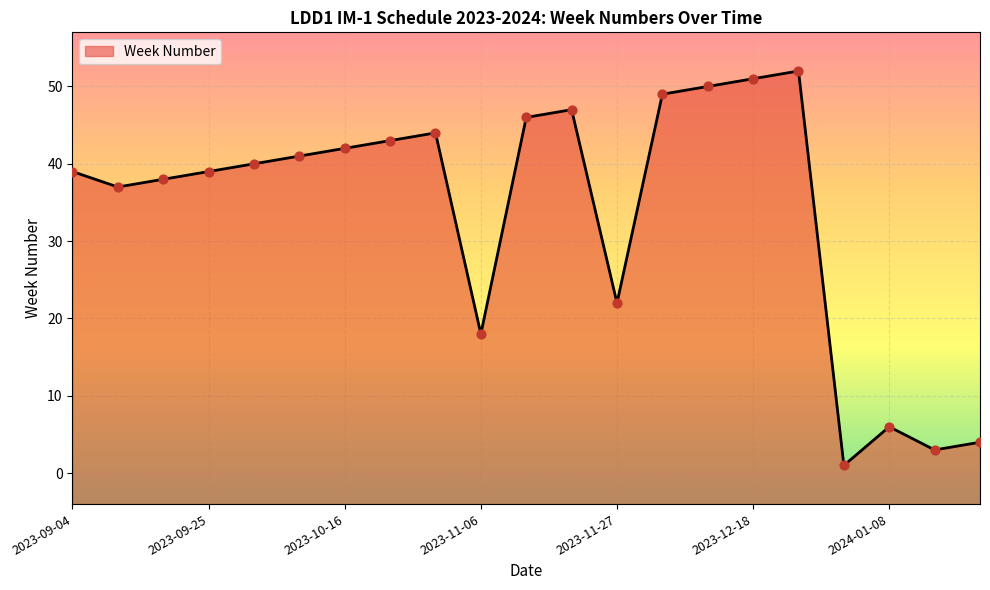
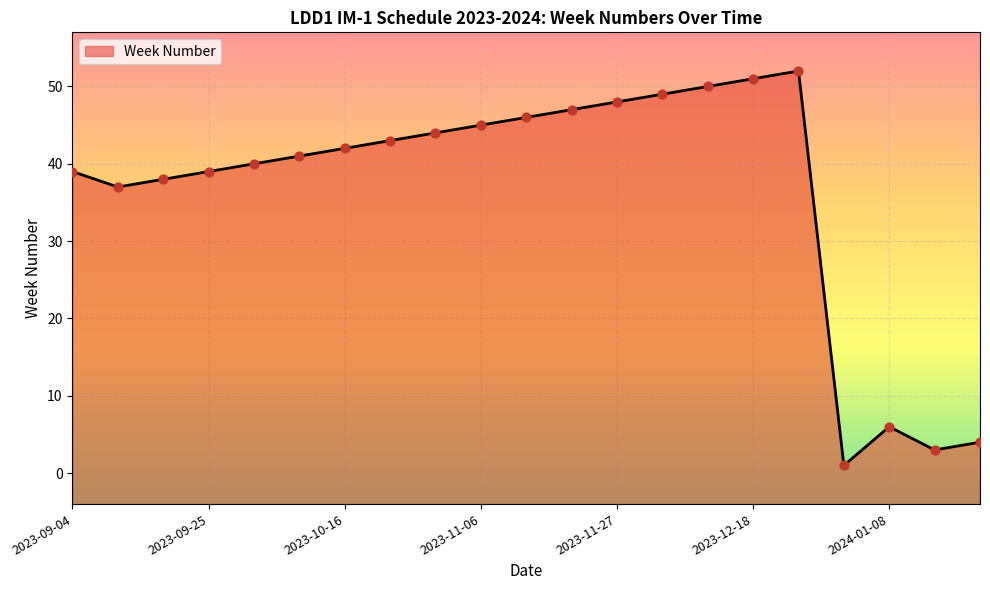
2023-11-06: 18 -> 45
2023-11-27: 22 -> 48
